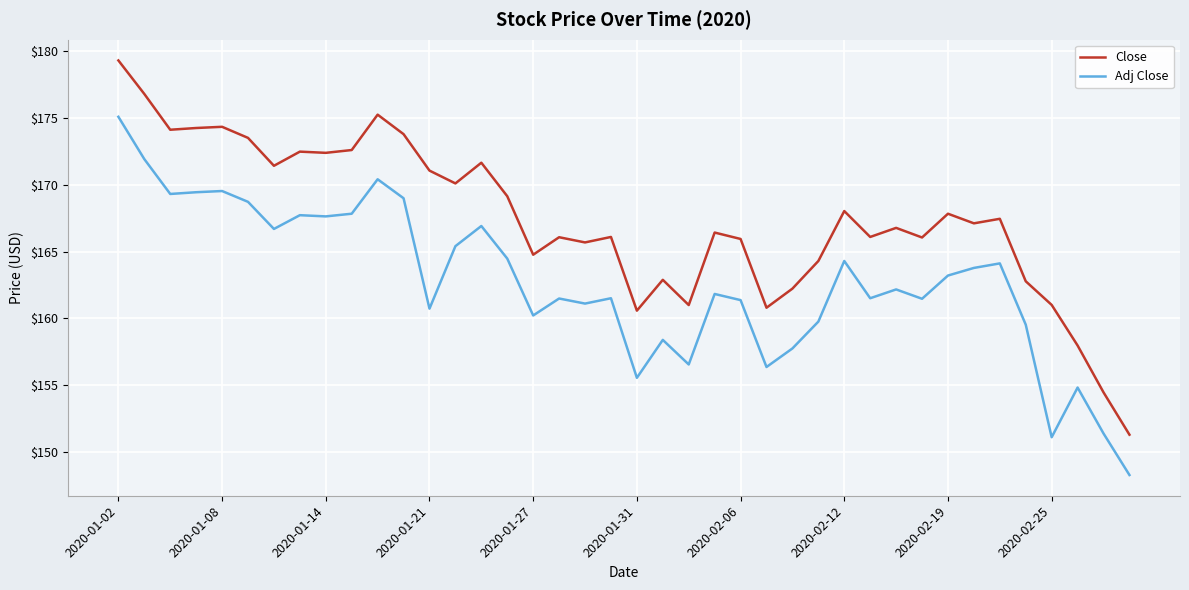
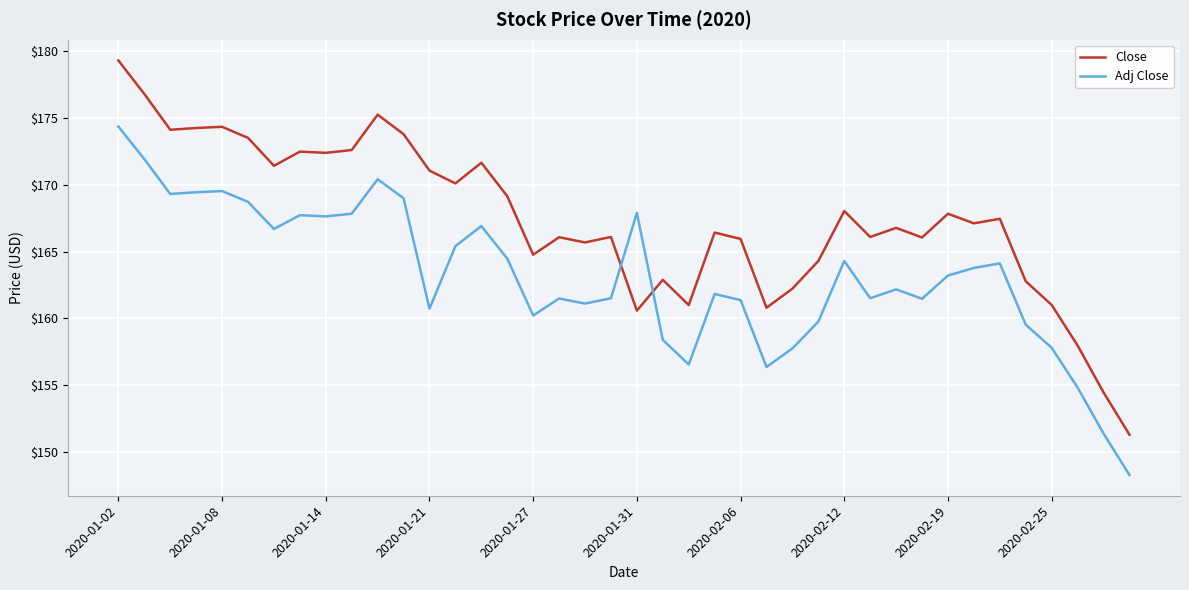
Adj Close, 2020-01-02: $175.1 -> $174.4
Adj Close, 2020-01-31: $155.6 -> $167.9
Adj Close, 2020-02-25: $151.1 -> $157.8
